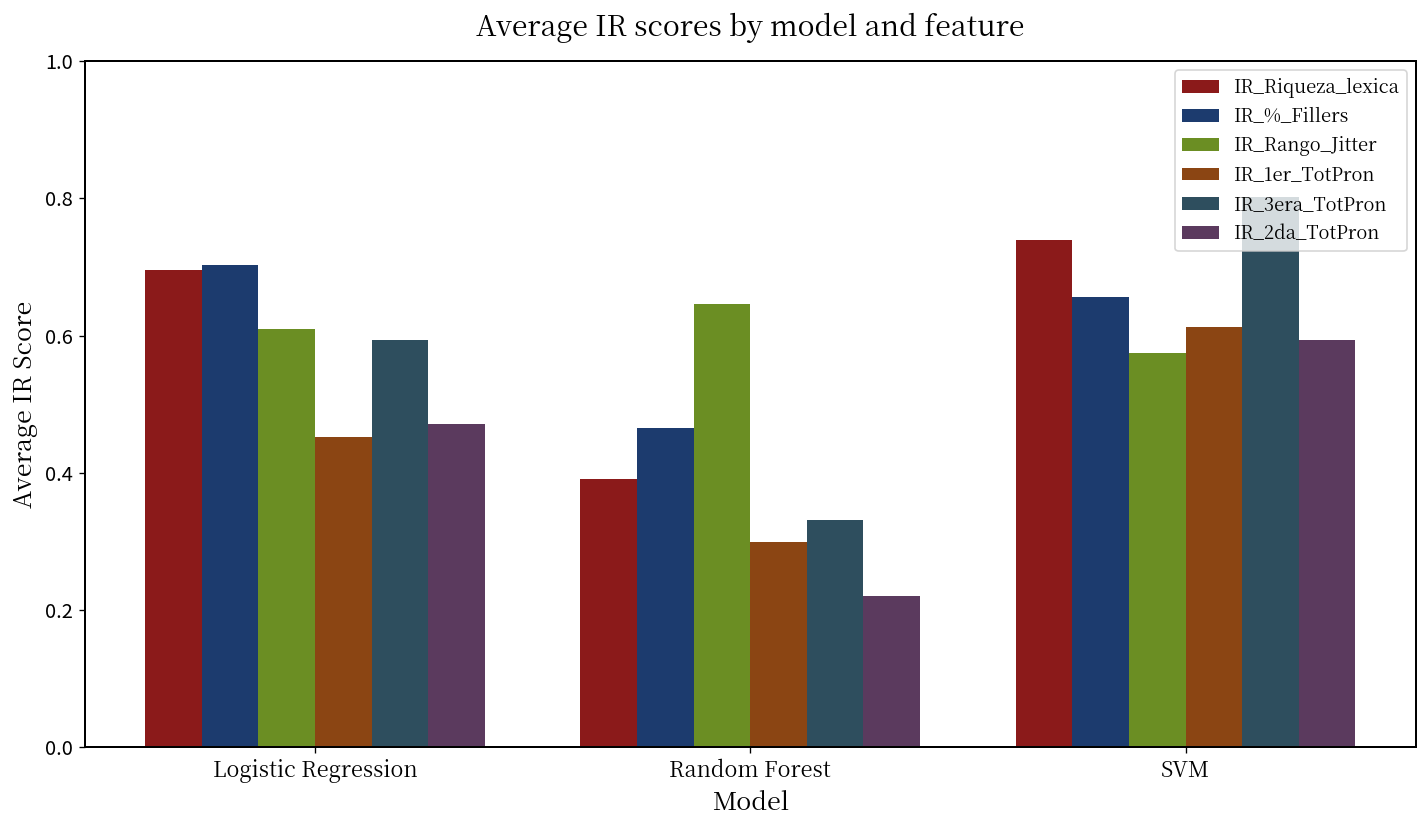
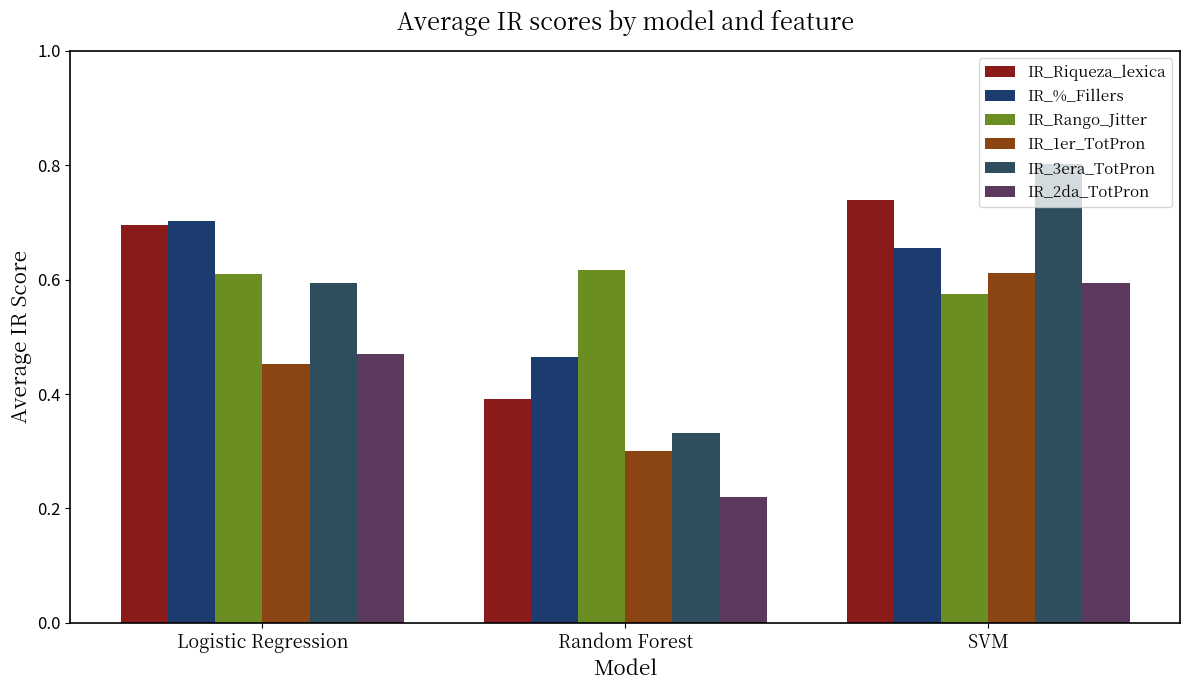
IR_Rango_Jitter, Random Forest: 0.65 -> 0.62
